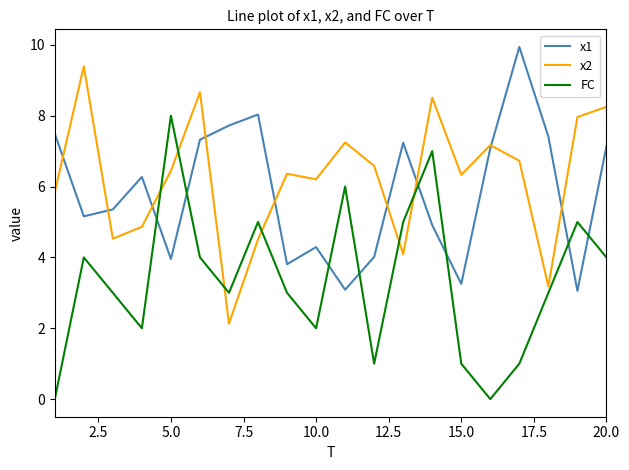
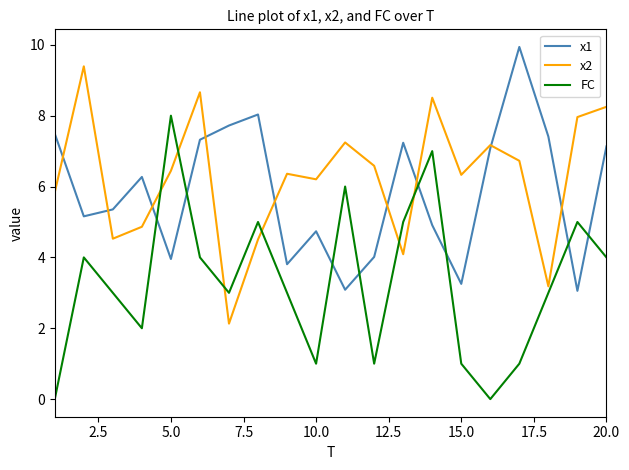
x1, 10.0: 4.3 -> 4.7
FC, 10.0: 2 -> 1
